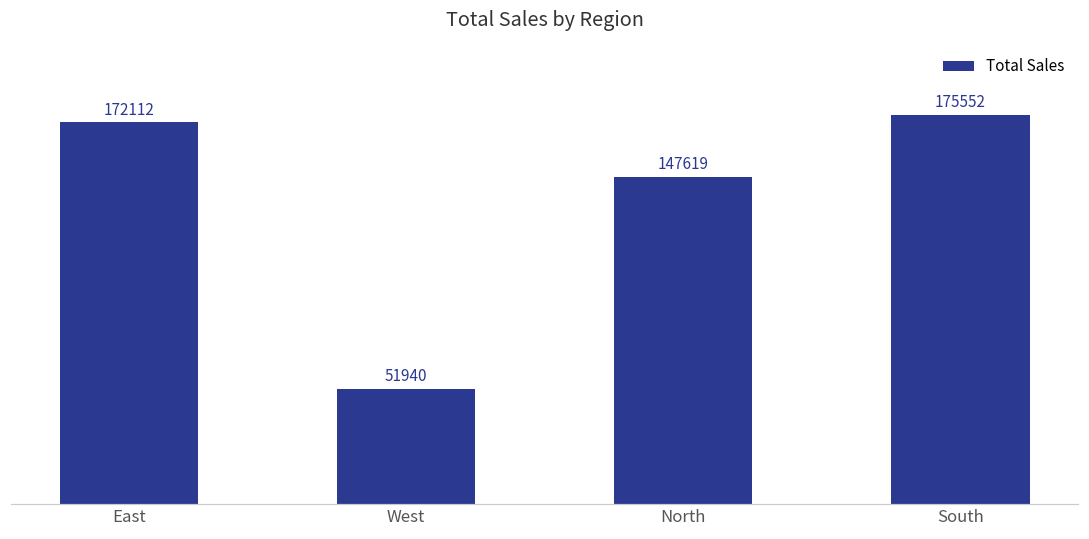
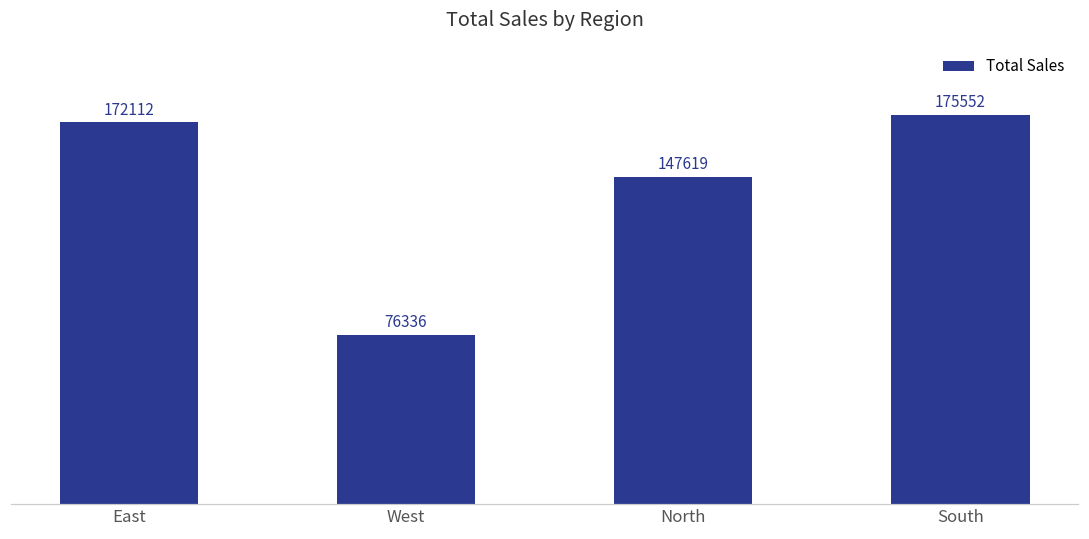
West: 51940 -> 76336
